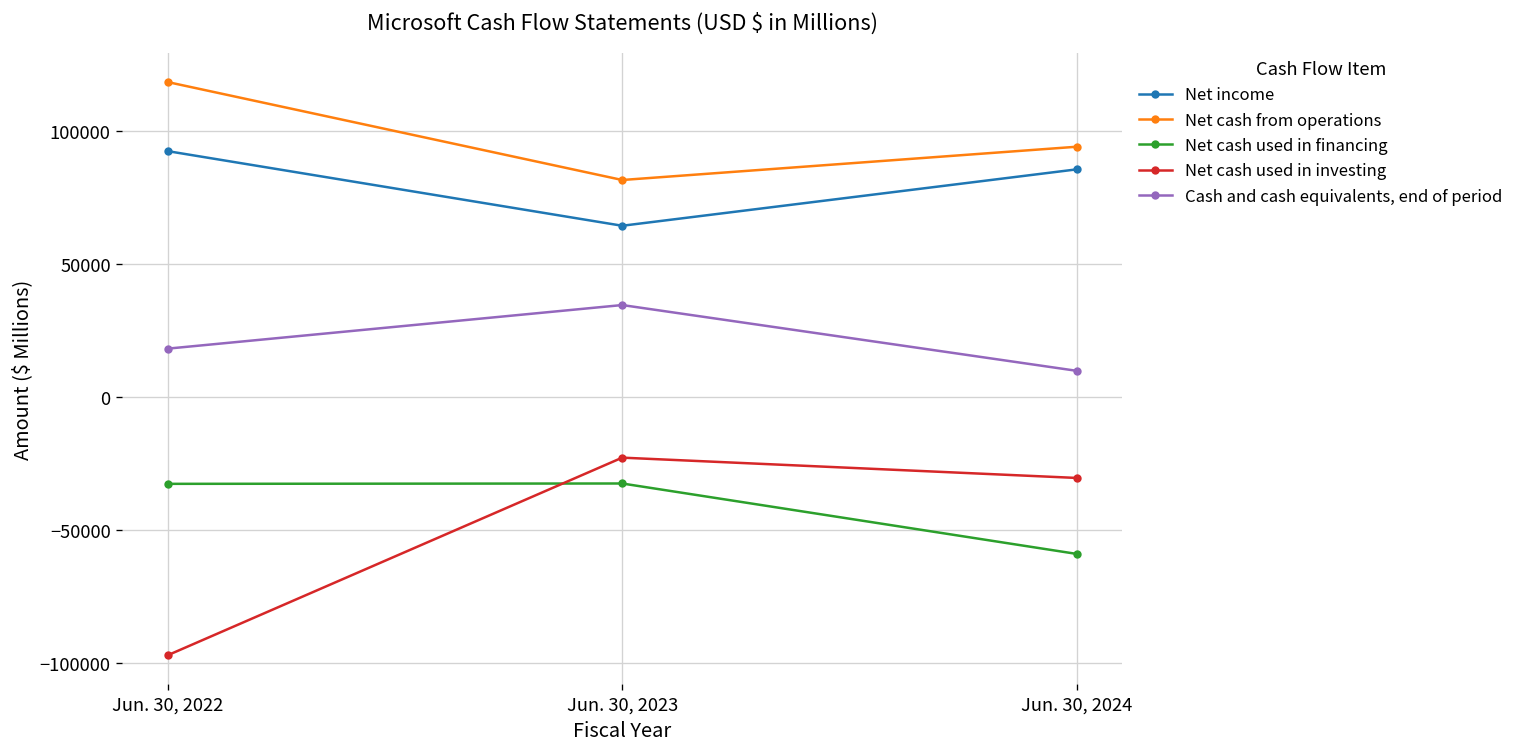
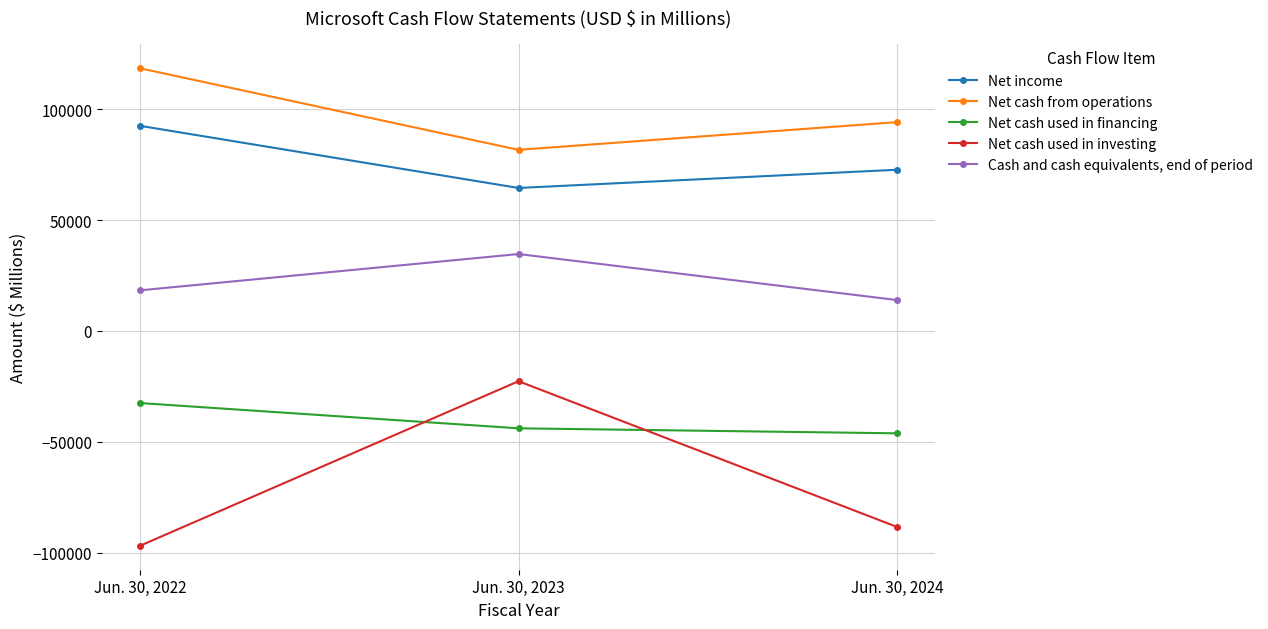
Net cash used in financing, Jun. 30, 2023: -32000 -> -44000
Net income, Jun. 30, 2024: 86000 -> 73000
Net cash used in financing, Jun. 30, 2024: -59000 -> -46000
Net cash used in investing, Jun. 30, 2024: -30000 -> -88000
Cash and cash equivalents, end of period, Jun. 30, 2024: 10000 -> 14000
